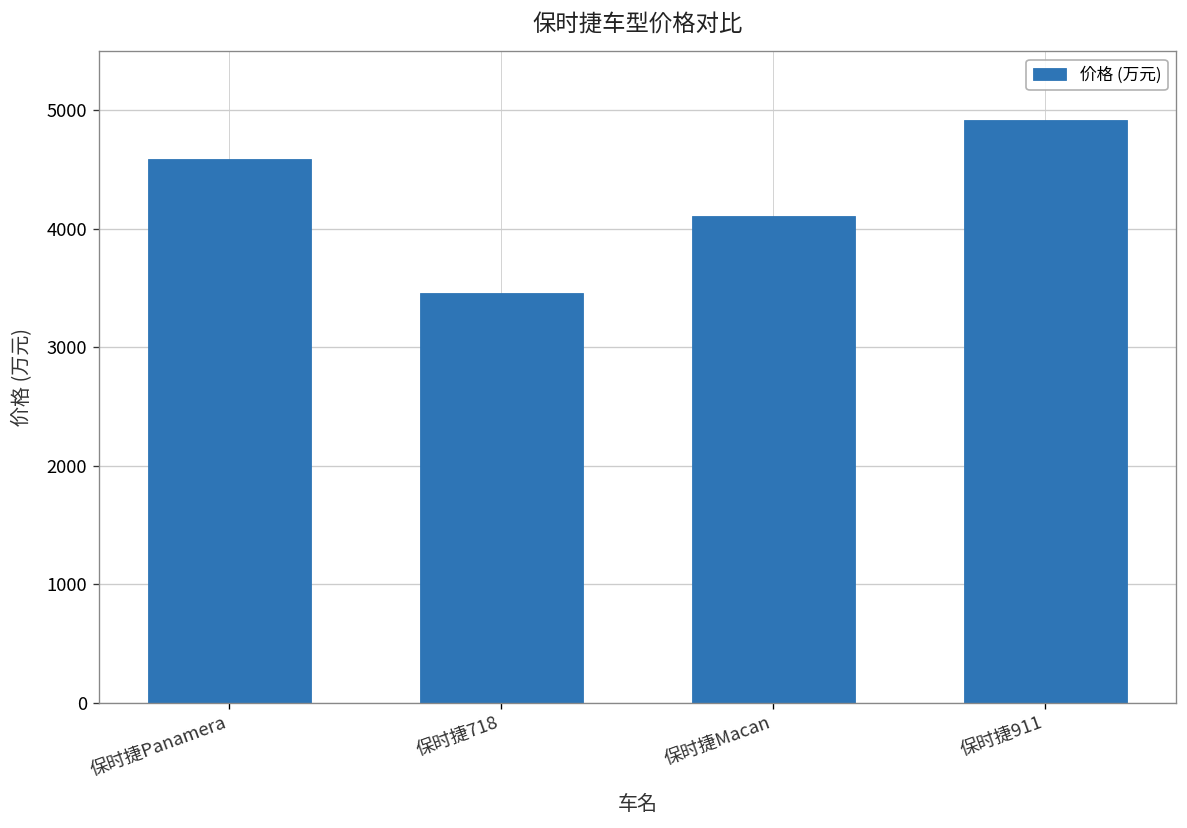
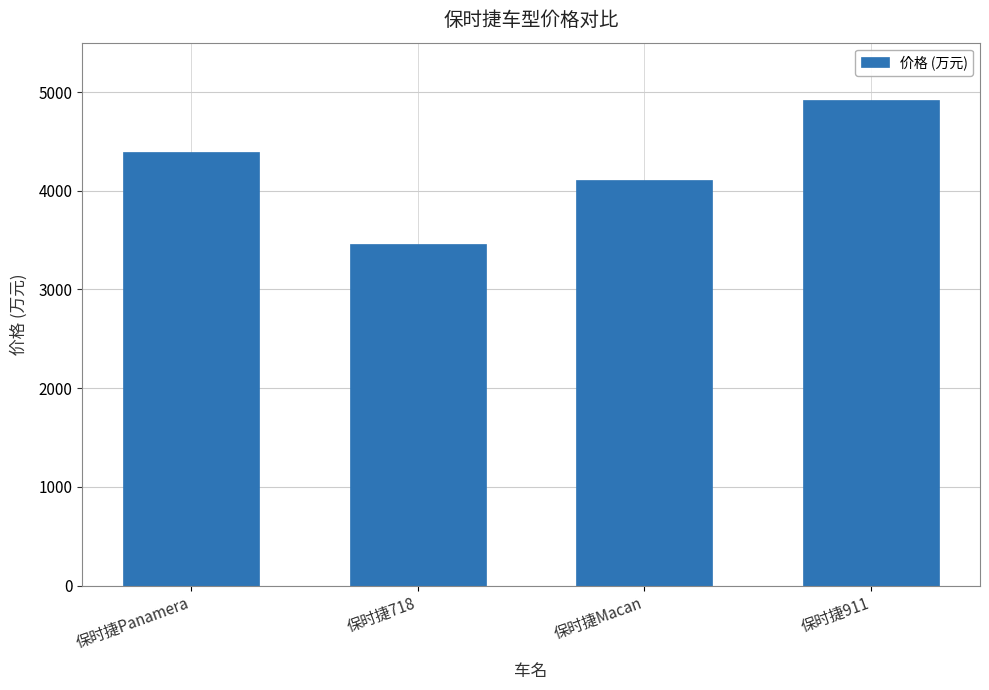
保时捷Panamera: 4600 -> 4400
